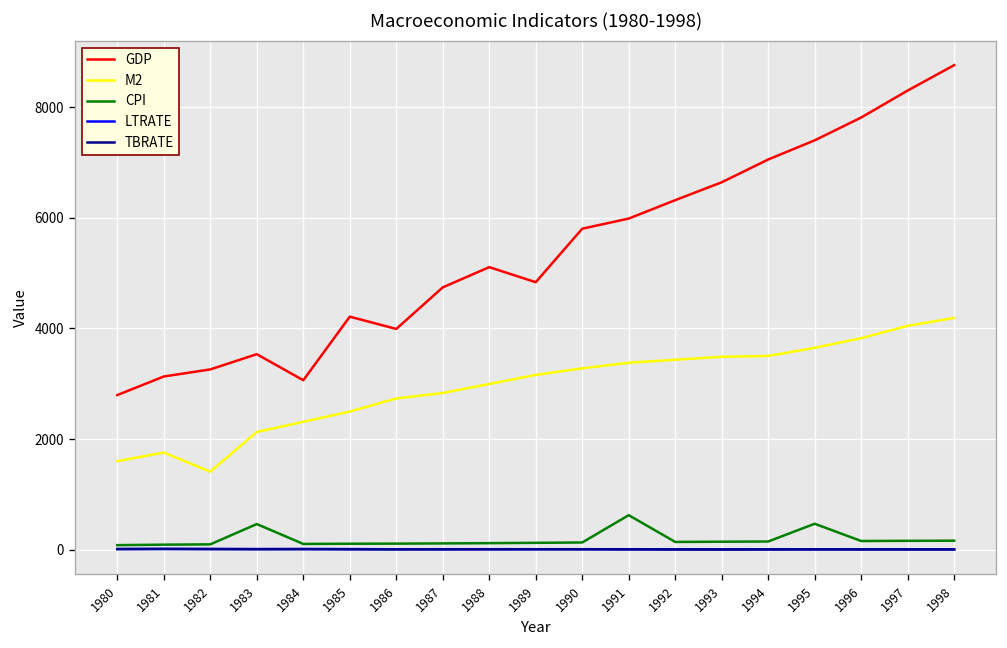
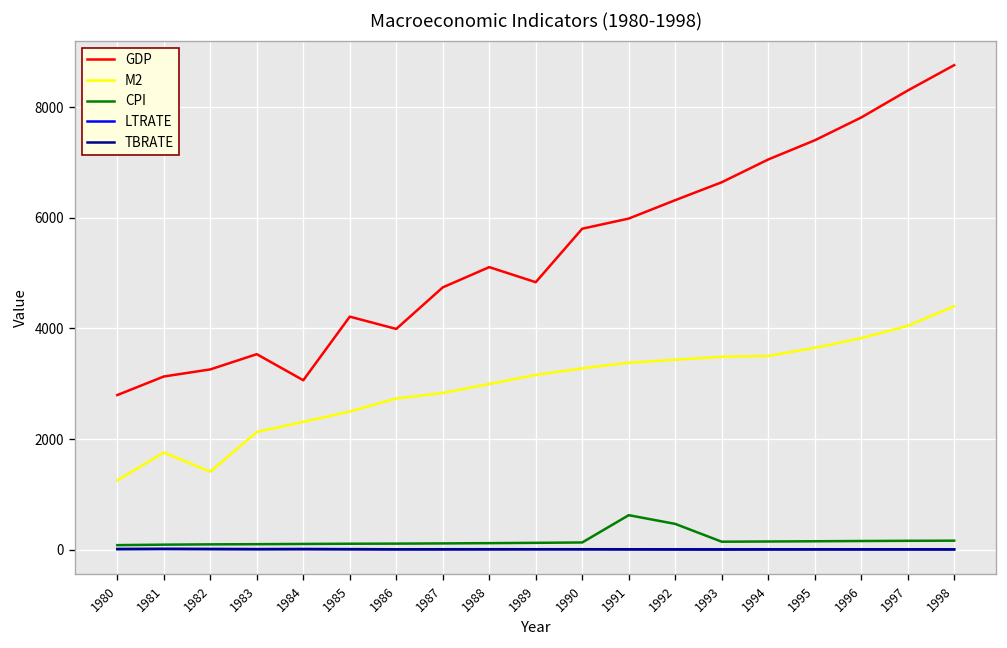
M2, 1980: 1600 -> 1300
CPI, 1983: 500 -> 100
CPI, 1992: 100 -> 500
CPI, 1995: 500 -> 200
M2, 1998: 4200 -> 4400
